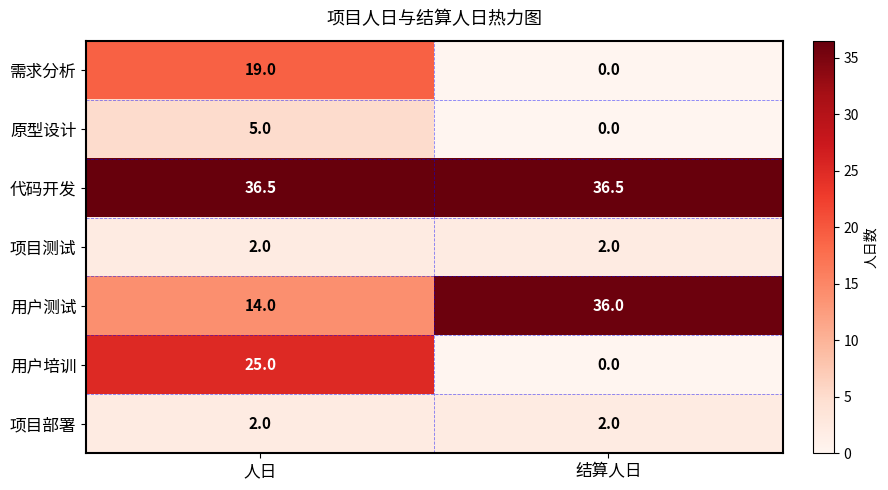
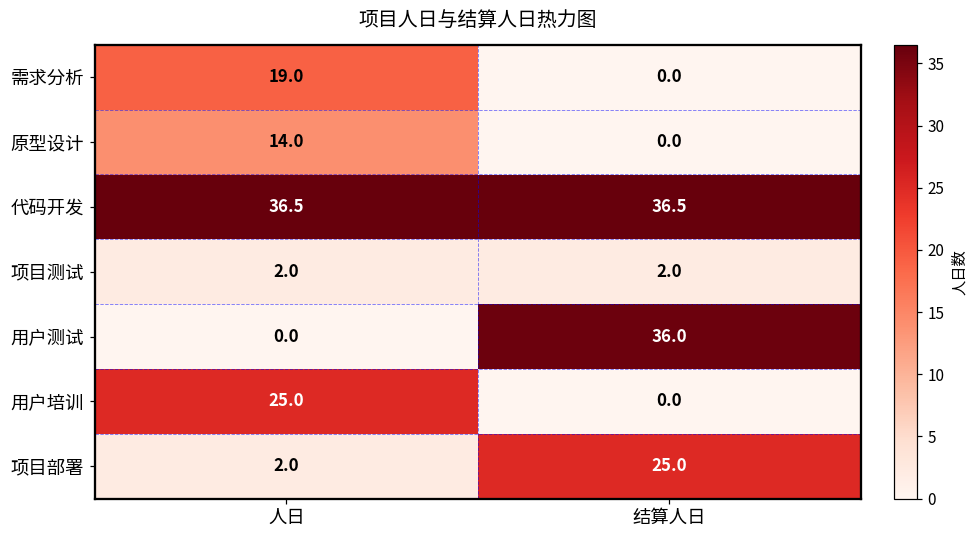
原型设计, 人日: 5.0 -> 14.0
用户测试, 人日: 14.0 -> 0.0
项目部署, 结算人日: 2.0 -> 25.0
